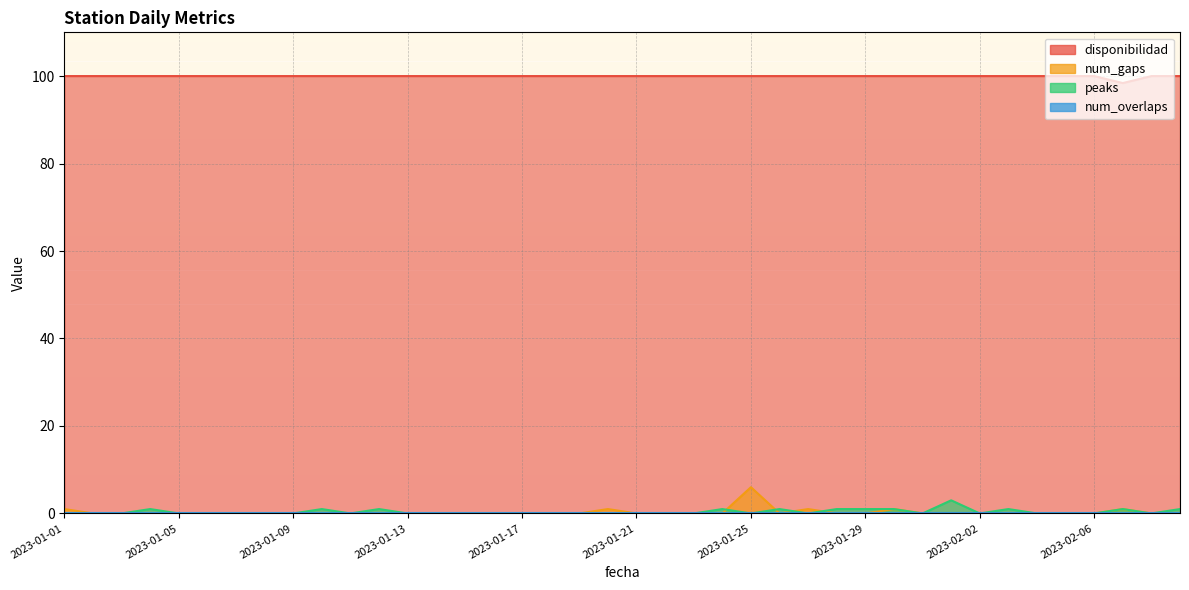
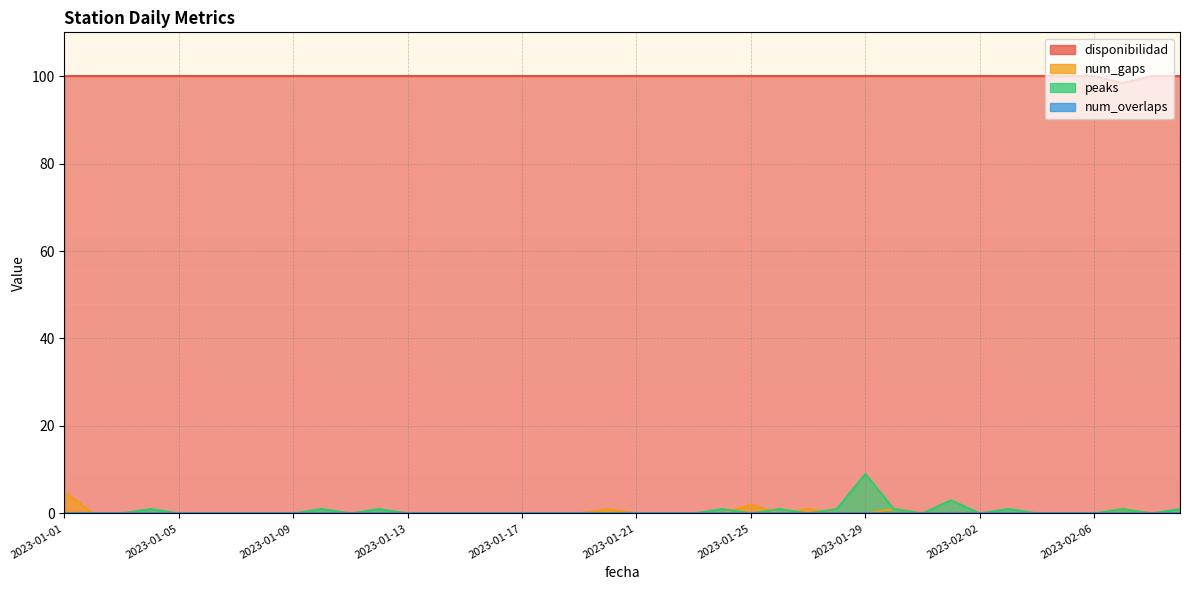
num_gaps, 2023-01-01: 1 -> 5
num_gaps, 2023-01-25: 6 -> 2
peaks, 2023-01-29: 1 -> 9
